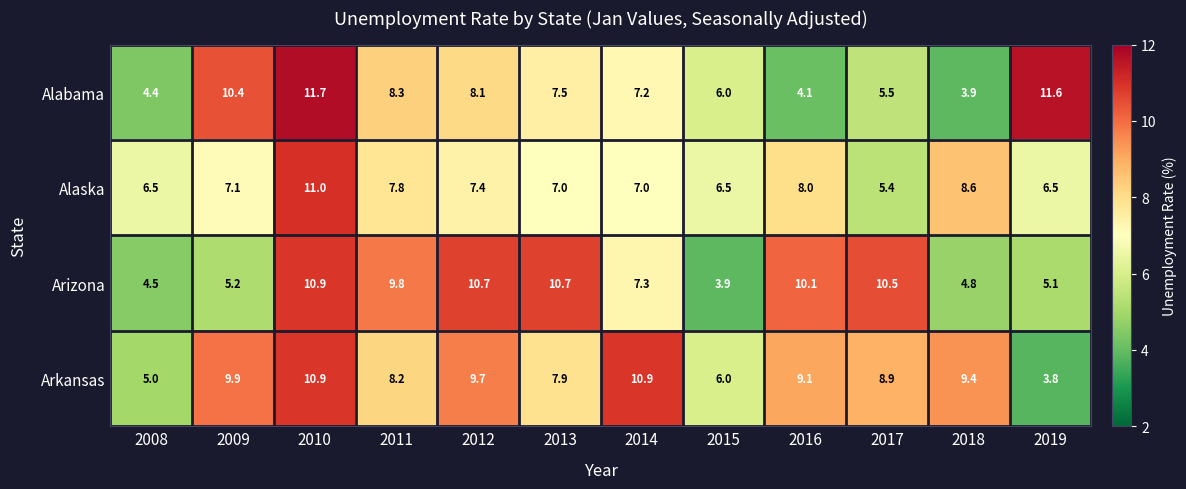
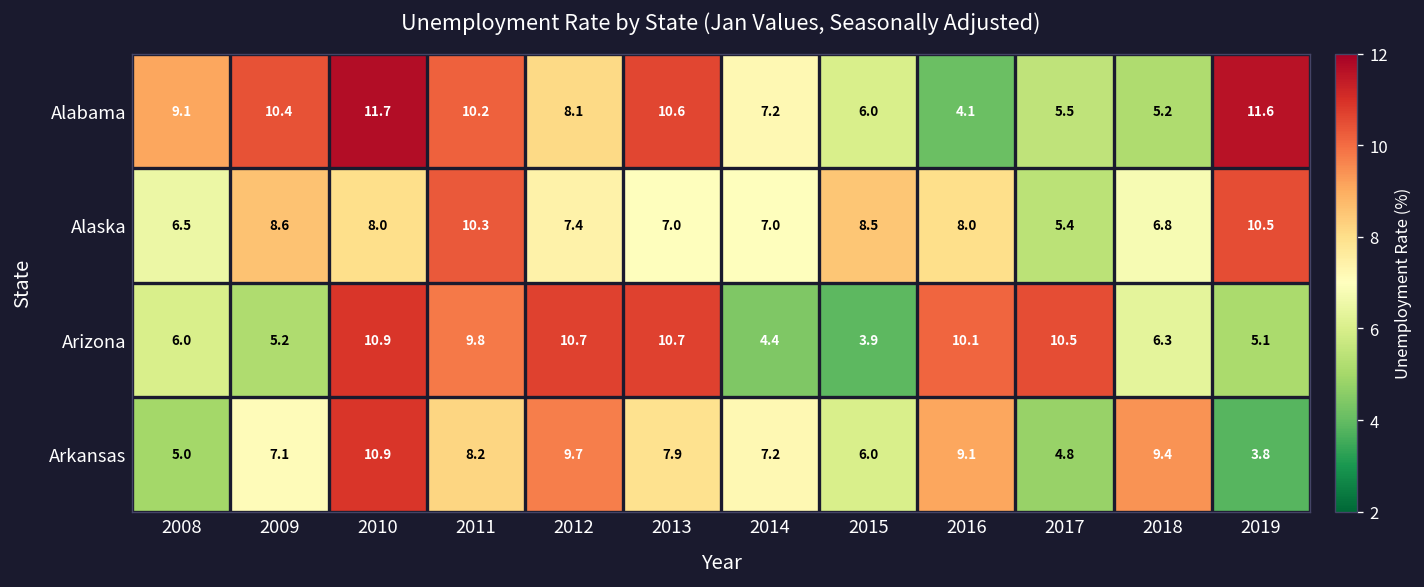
Alabama, 2008: 4.4 -> 9.1
Alabama, 2011: 8.3 -> 10.2
Alabama, 2013: 7.5 -> 10.6
Alabama, 2018: 3.9 -> 5.2
Alaska, 2009: 7.1 -> 8.6
Alaska, 2010: 11.0 -> 8.0
Alaska, 2011: 7.8 -> 10.3
Alaska, 2015: 6.5 -> 8.5
Alaska, 2018: 8.6 -> 6.8
Alaska, 2019: 6.5 -> 10.5
Arizona, 2008: 4.5 -> 6.0
Arizona, 2014: 7.3 -> 4.4
Arizona, 2018: 4.8 -> 6.3
Arkansas, 2009: 9.9 -> 7.1
Arkansas, 2014: 10.9 -> 7.2
Arkansas, 2017: 8.9 -> 4.8
